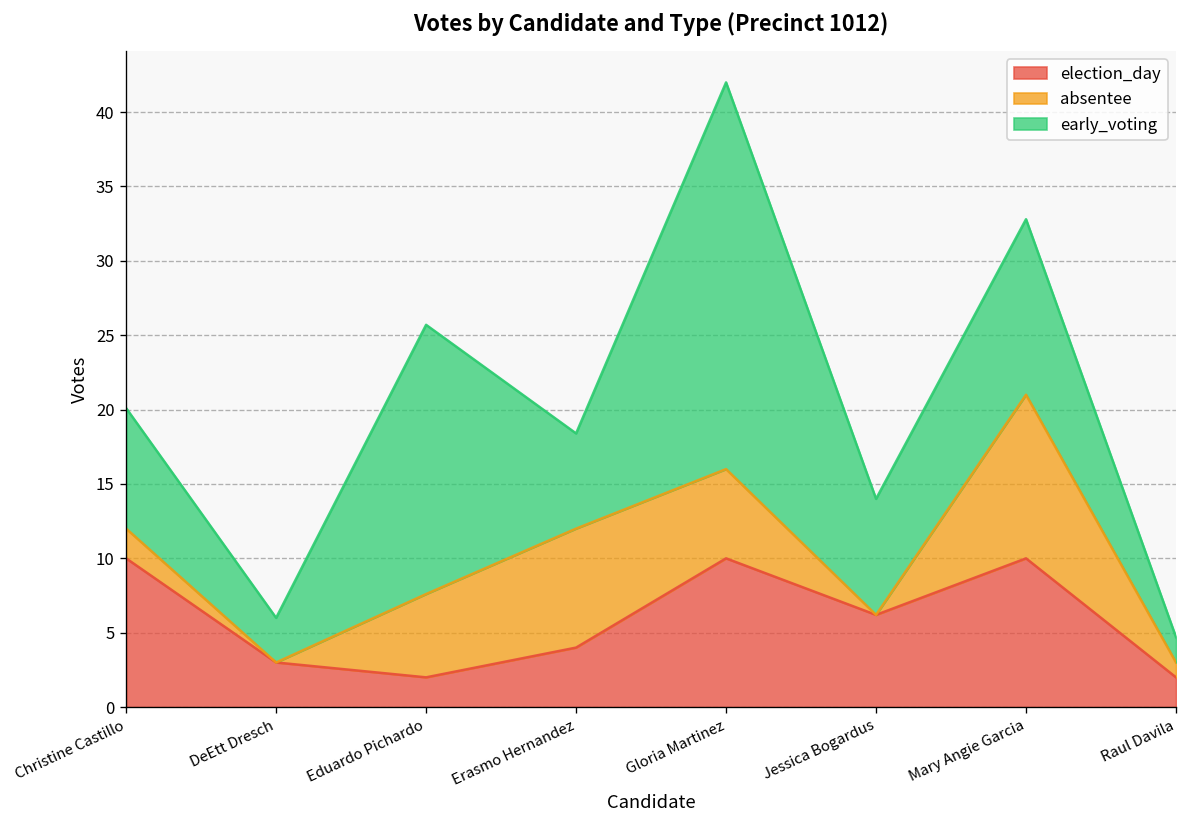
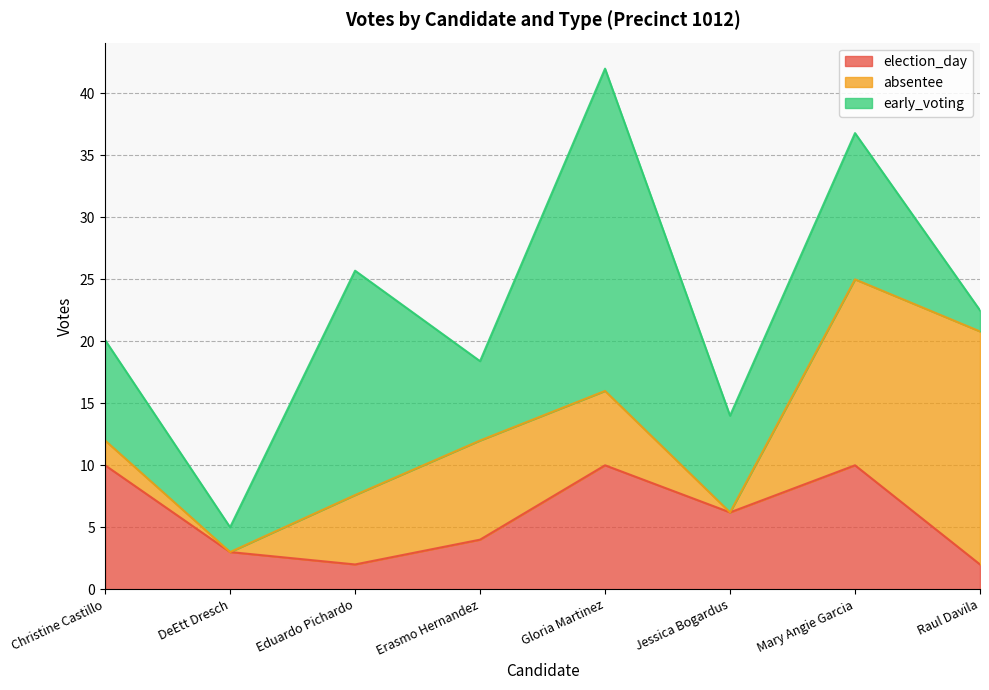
early_voting, DeEtt Dresch: 3 -> 2
absentee, Mary Angie Garcia: 11 -> 15
absentee, Raul Davila: 1.0 -> 18.8
